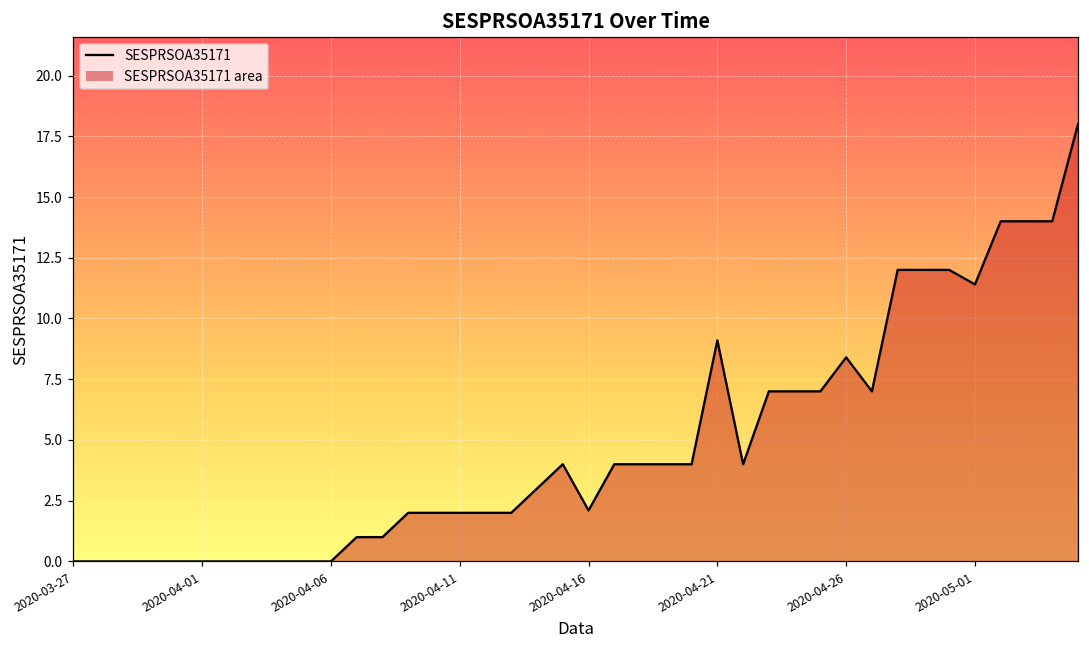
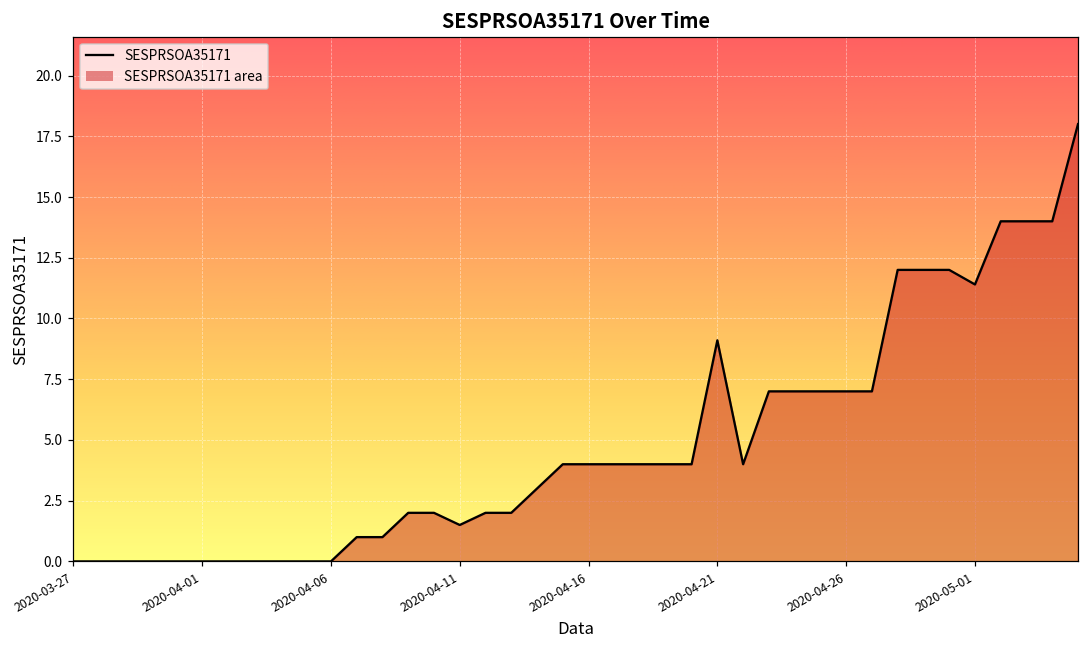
2020-04-11: 2.0 -> 1.5
2020-04-16: 2.1 -> 4.0
2020-04-26: 8.4 -> 7.0
